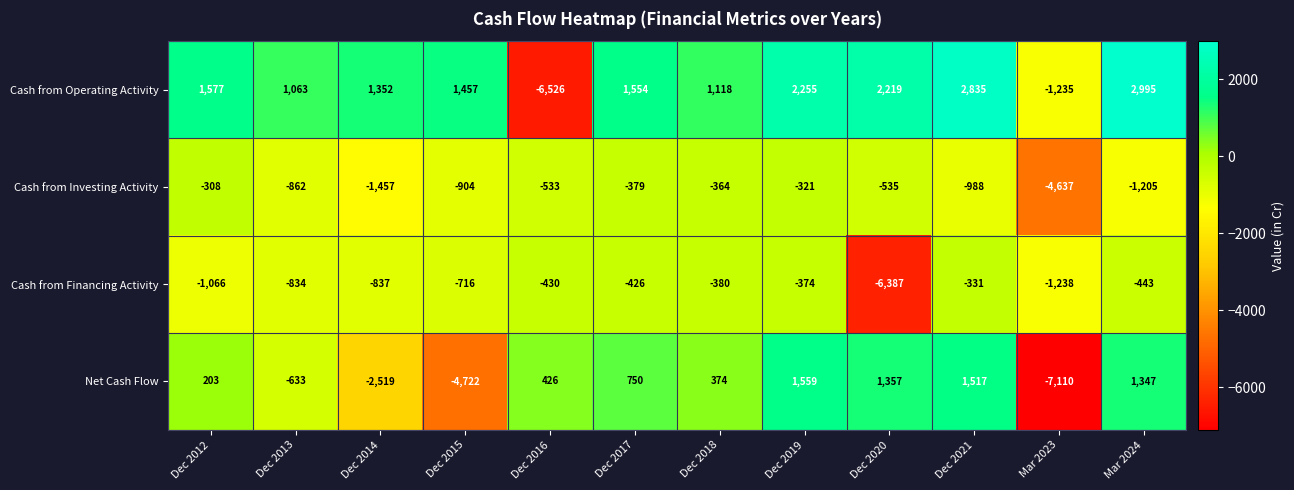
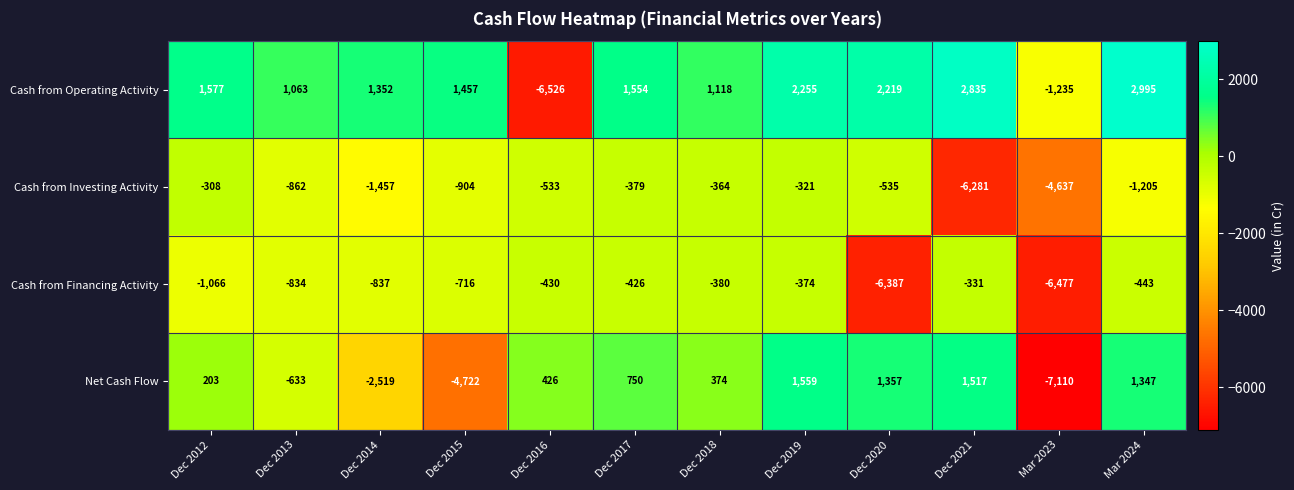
Cash from Investing Activity, Dec 2021: -988 -> -6,281
Cash from Financing Activity, Mar 2023: -1,238 -> -6,477
